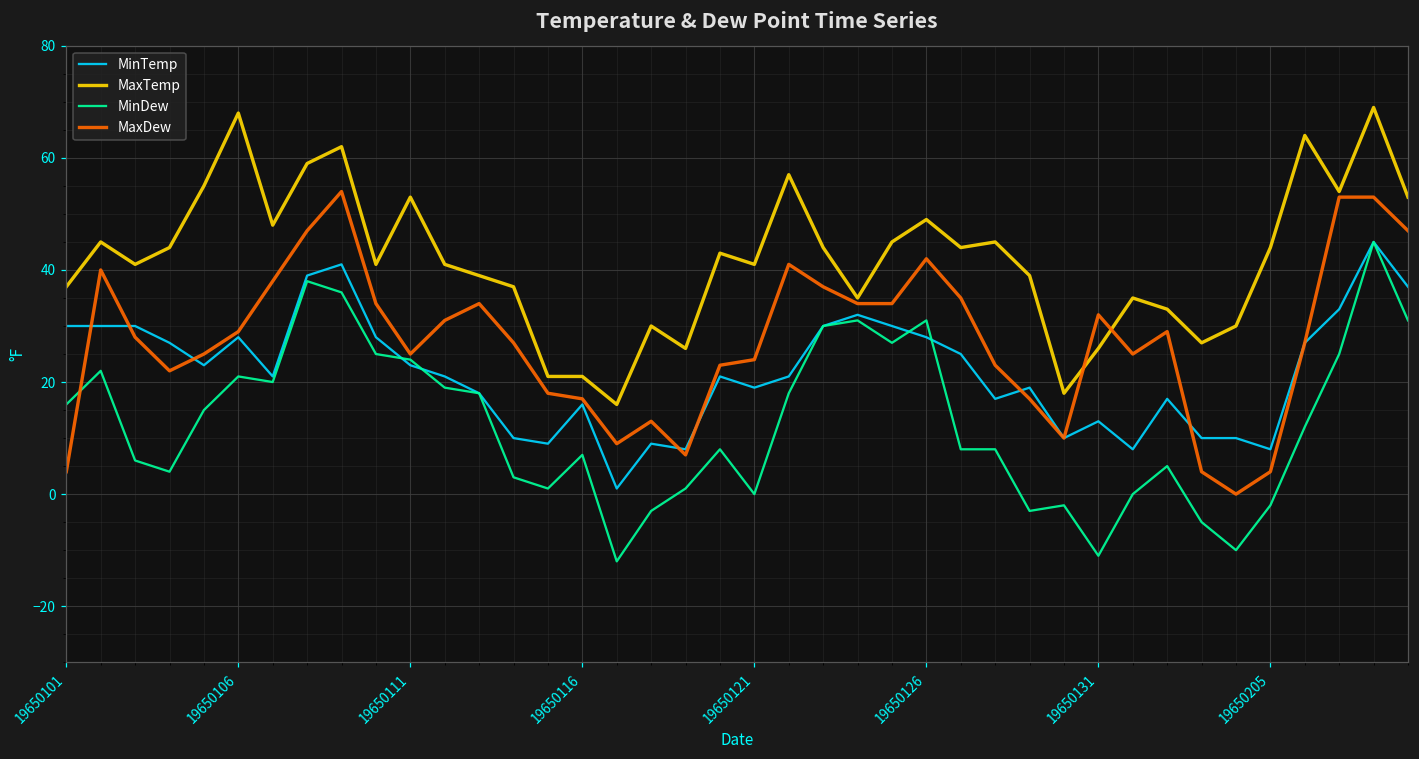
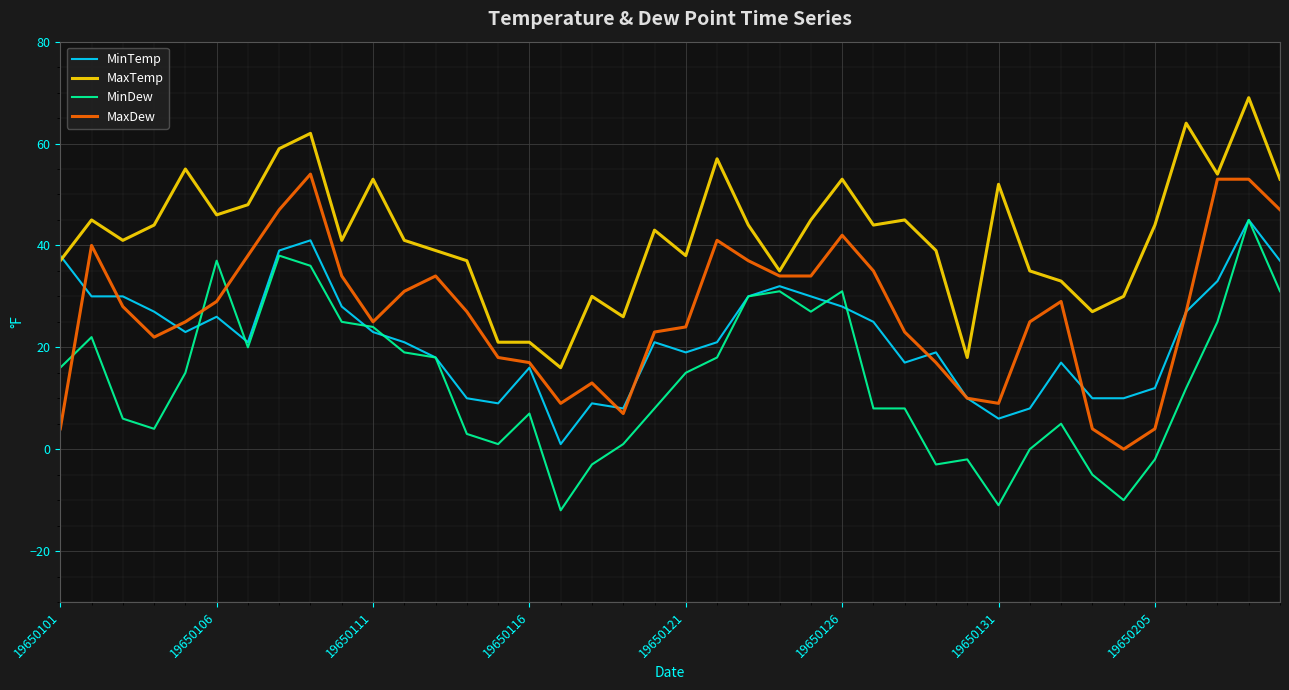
MinTemp, 19650101: 30 -> 38
MinTemp, 19650106: 28 -> 26
MaxTemp, 19650106: 68 -> 46
MinDew, 19650106: 21 -> 37
MaxTemp, 19650121: 41 -> 38
MinDew, 19650121: 0 -> 15
MaxTemp, 19650126: 49 -> 53
MinTemp, 19650131: 13 -> 6
MaxTemp, 19650131: 26 -> 52
MaxDew, 19650131: 32 -> 9
MinTemp, 19650205: 8 -> 12
